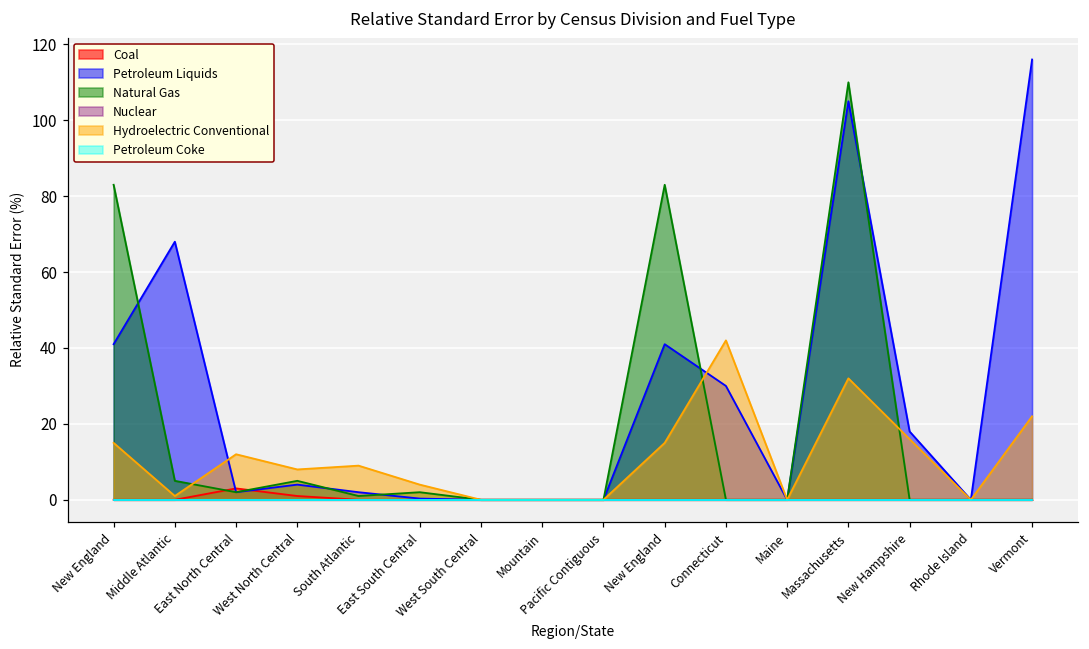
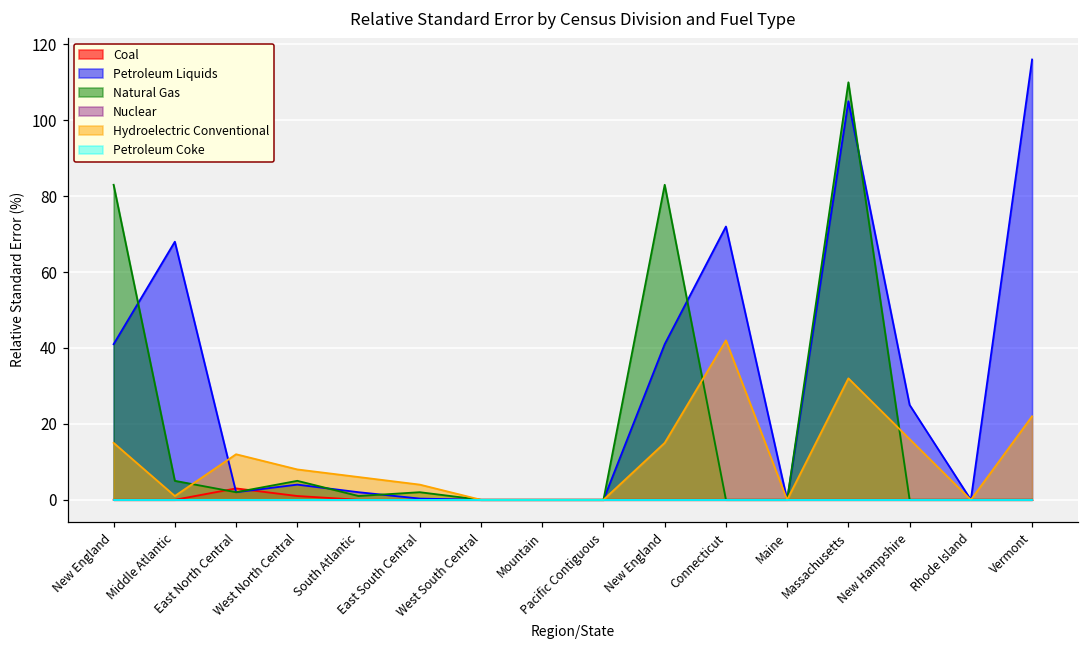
Hydroelectric Conventional, South Atlantic: 9 -> 6
Petroleum Liquids, Connecticut: 30 -> 72
Petroleum Liquids, New Hampshire: 18 -> 25
